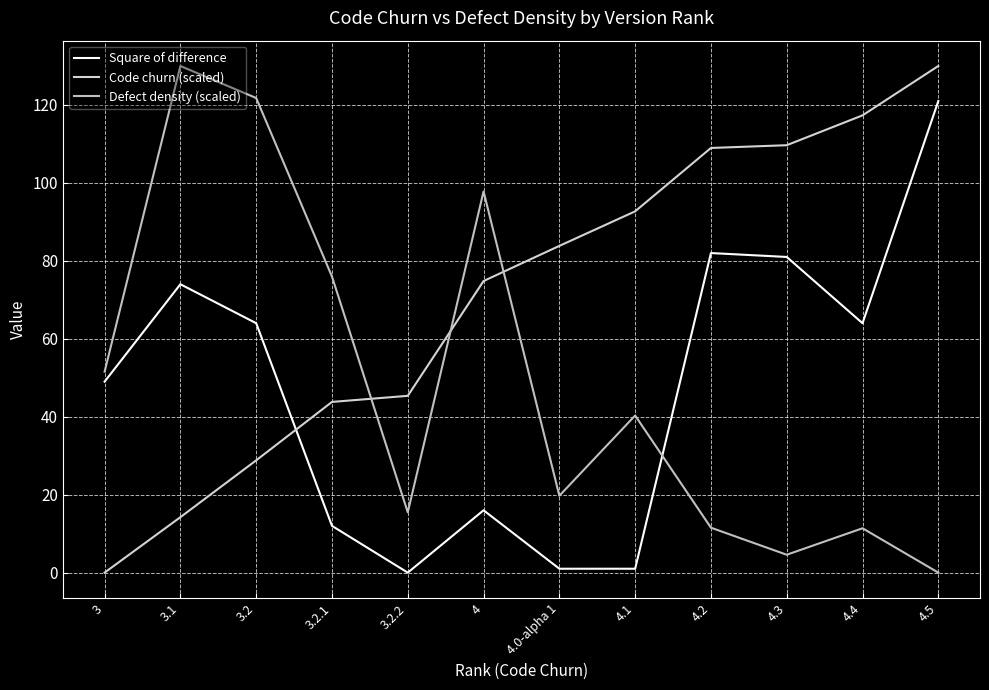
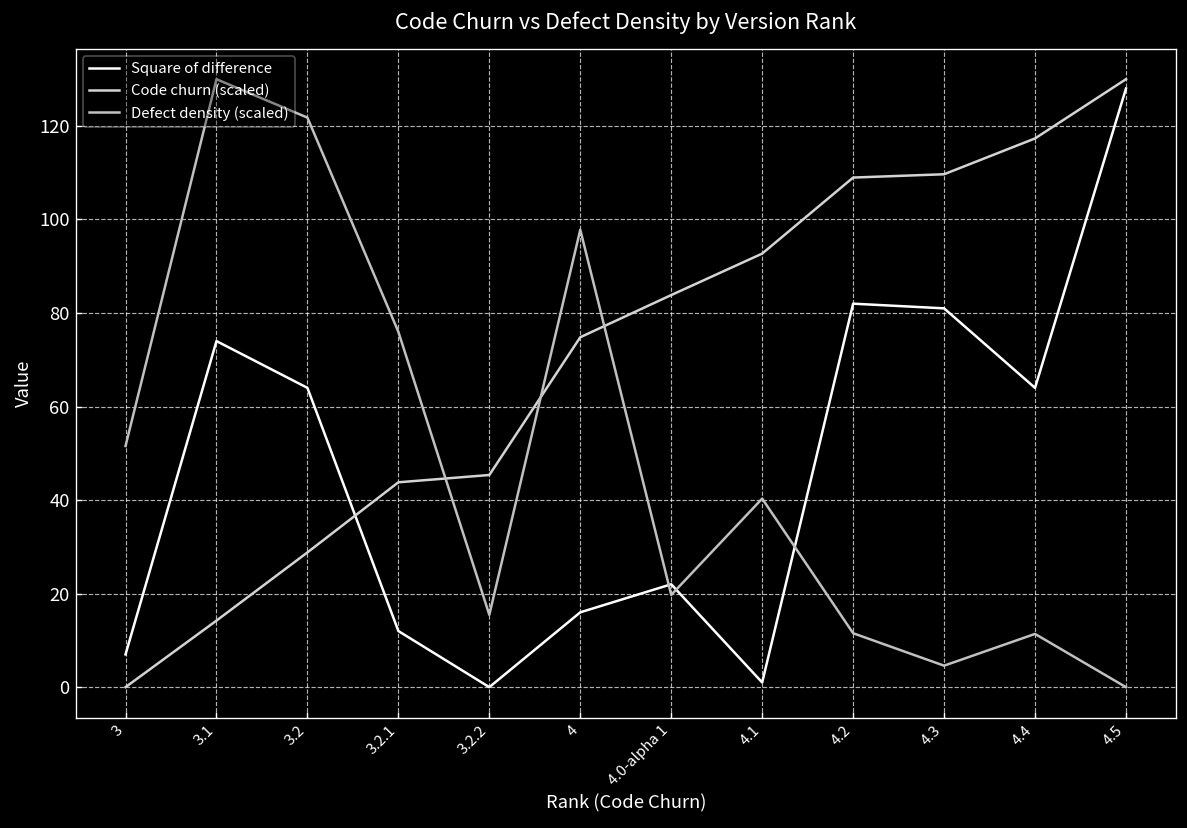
Square of difference, 3: 49 -> 7
Square of difference, 4.0-alpha 1: 1 -> 22
Square of difference, 4.5: 121 -> 128
